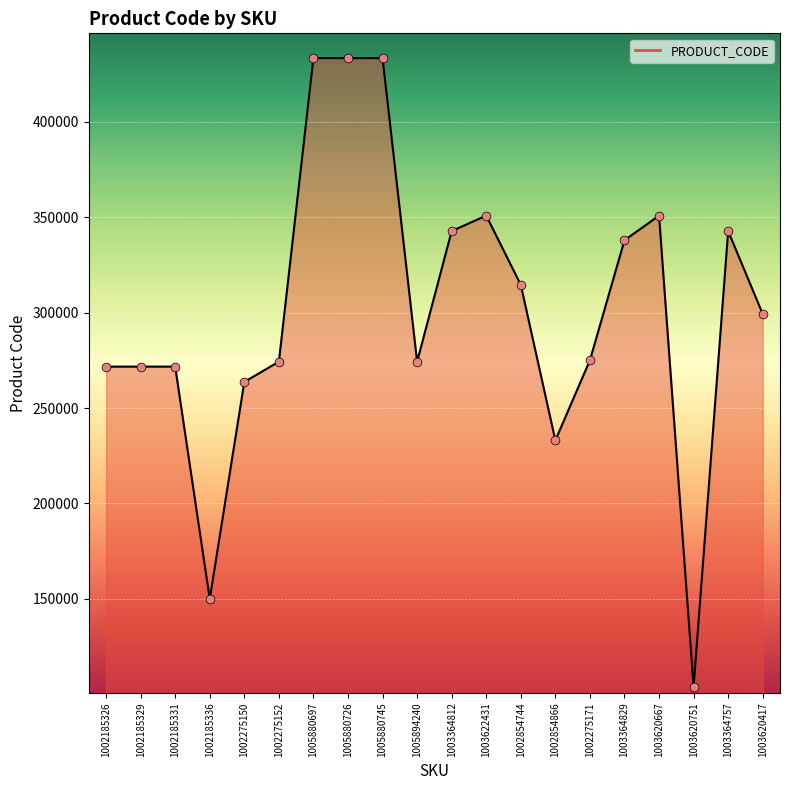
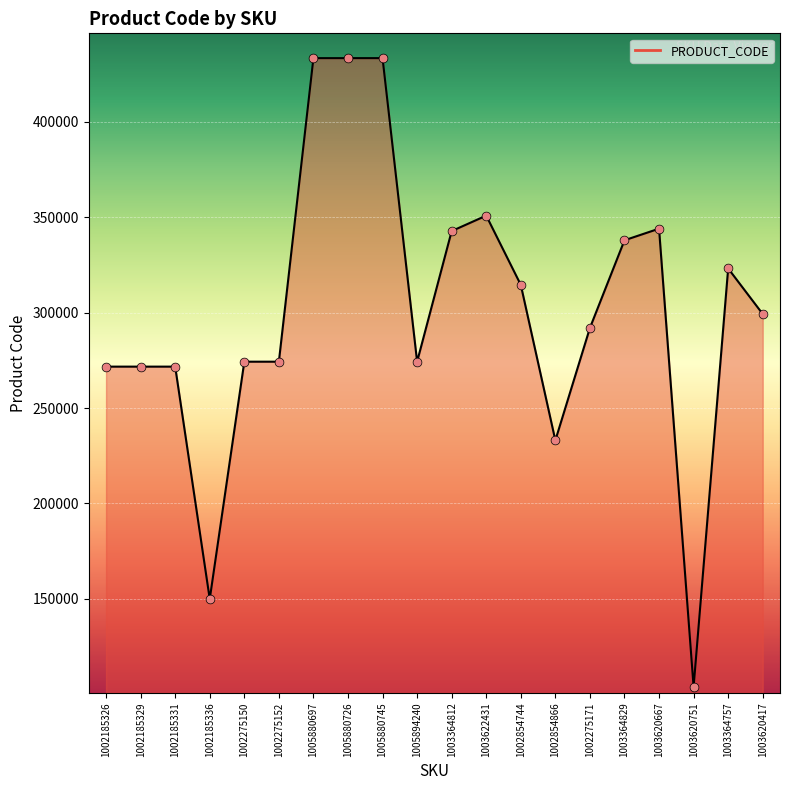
1002275150: 264000 -> 274000
1002275171: 275000 -> 292000
1003620667: 351000 -> 344000
1003364757: 343000 -> 323000
